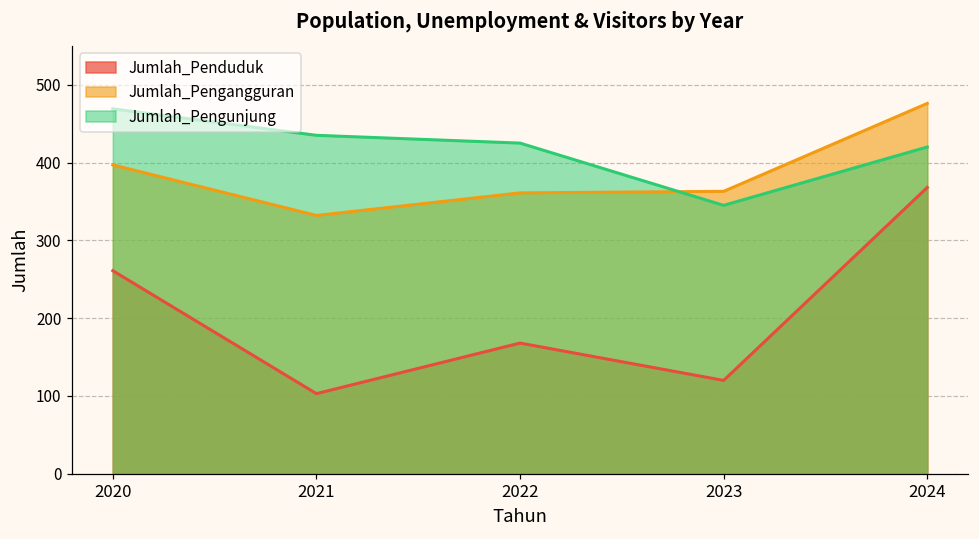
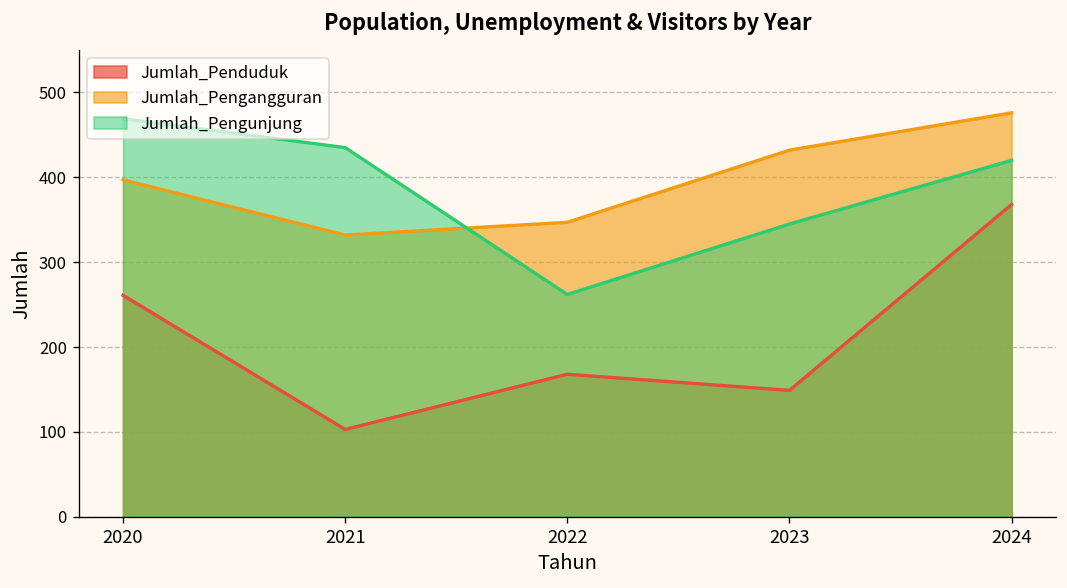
Jumlah_Pengangguran, 2022: 360 -> 350
Jumlah_Pengunjung, 2022: 430 -> 260
Jumlah_Penduduk, 2023: 120 -> 150
Jumlah_Pengangguran, 2023: 360 -> 430
